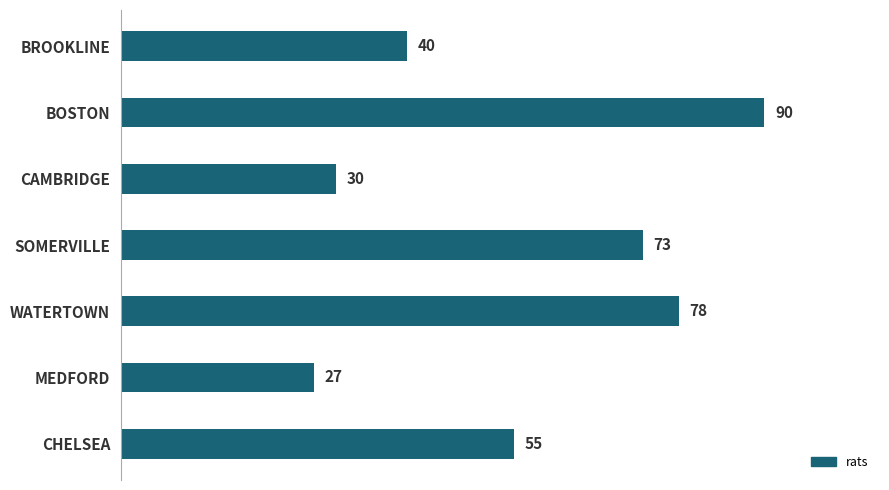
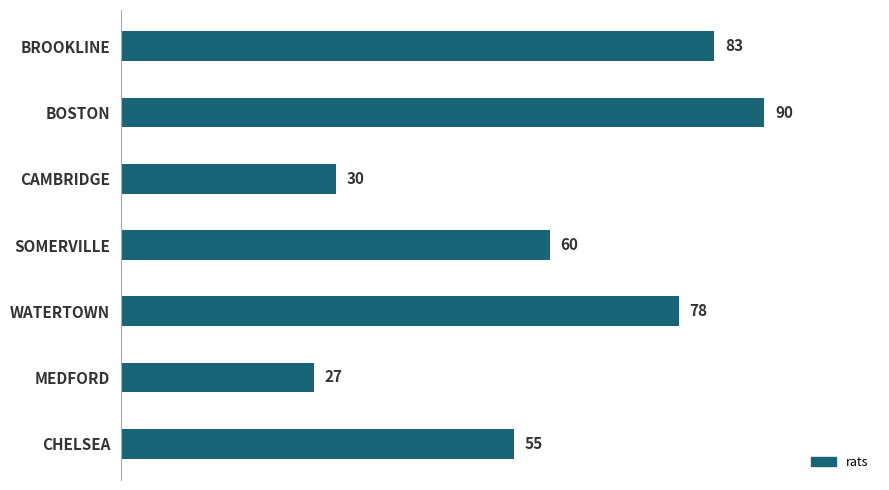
BROOKLINE: 40 -> 83
SOMERVILLE: 73 -> 60
